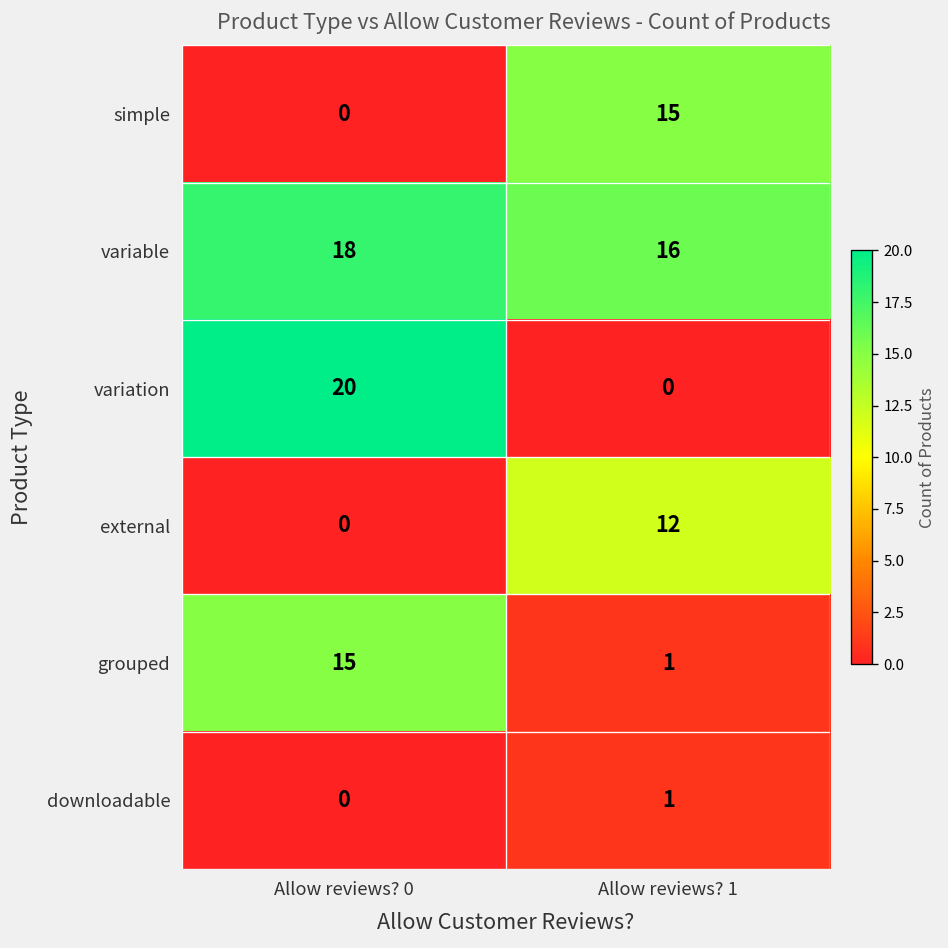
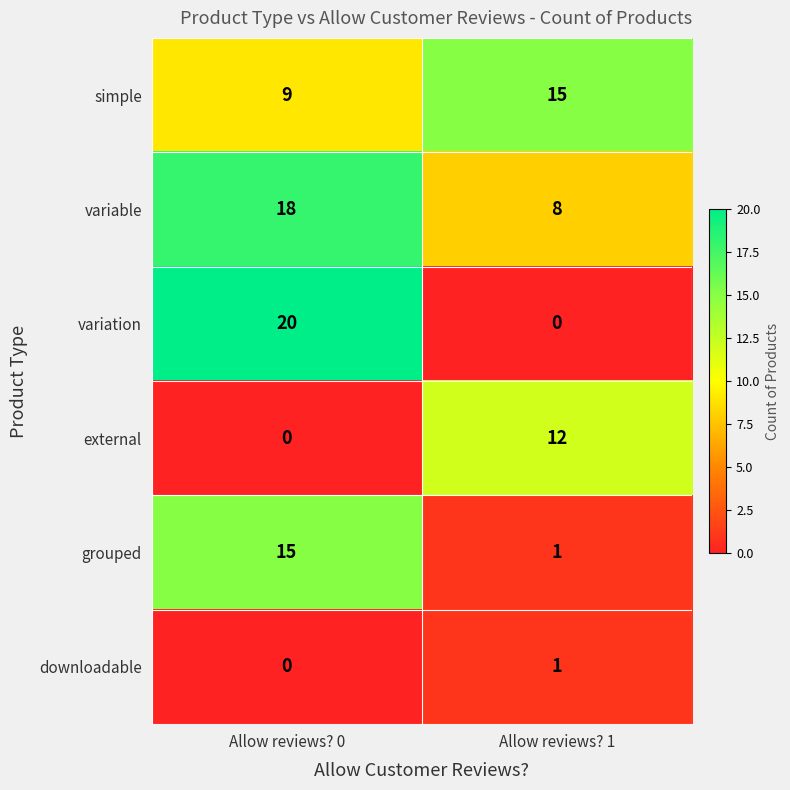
simple, Allow reviews? 0: 0 -> 9
variable, Allow reviews? 1: 16 -> 8
